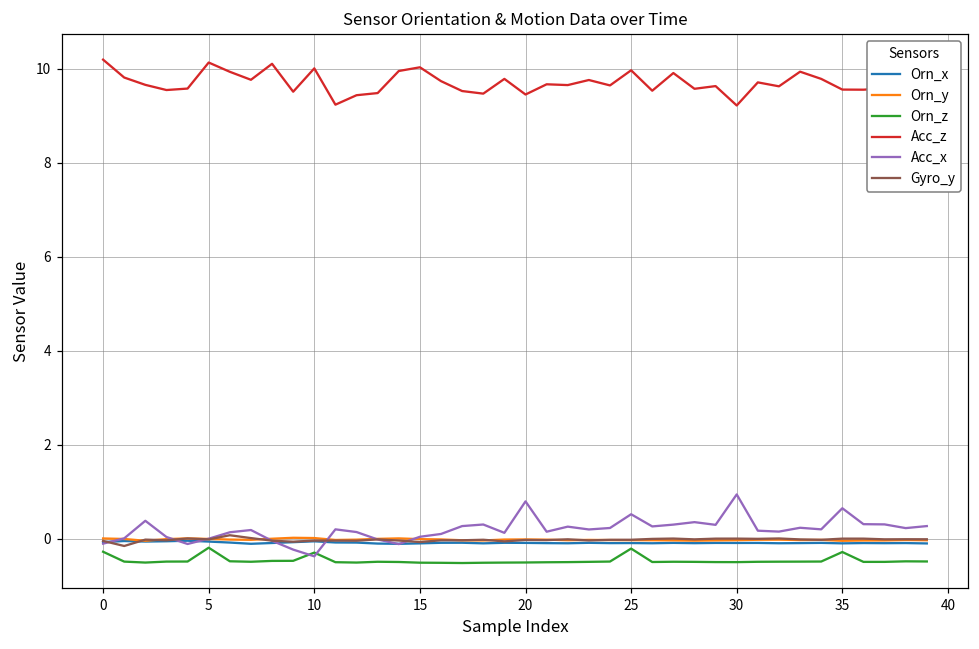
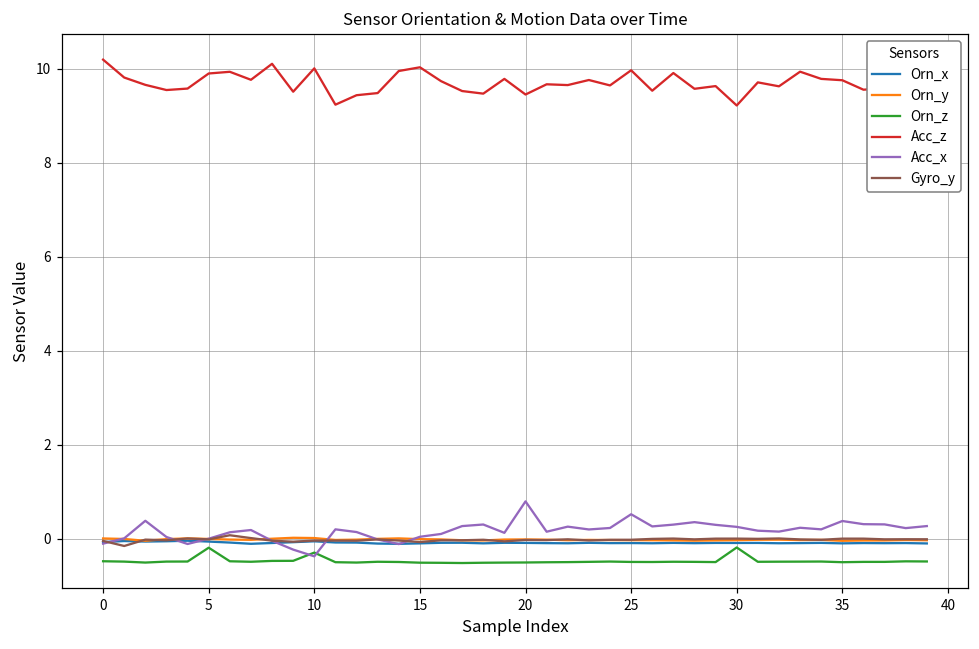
Orn_z, 0: -0.3 -> -0.5
Acc_z, 5: 10.1 -> 9.9
Orn_z, 25: -0.2 -> -0.5
Orn_z, 30: -0.5 -> -0.2
Acc_x, 30: 0.9 -> 0.3
Orn_z, 35: -0.3 -> -0.5
Acc_z, 35: 9.6 -> 9.8
Acc_x, 35: 0.7 -> 0.4
